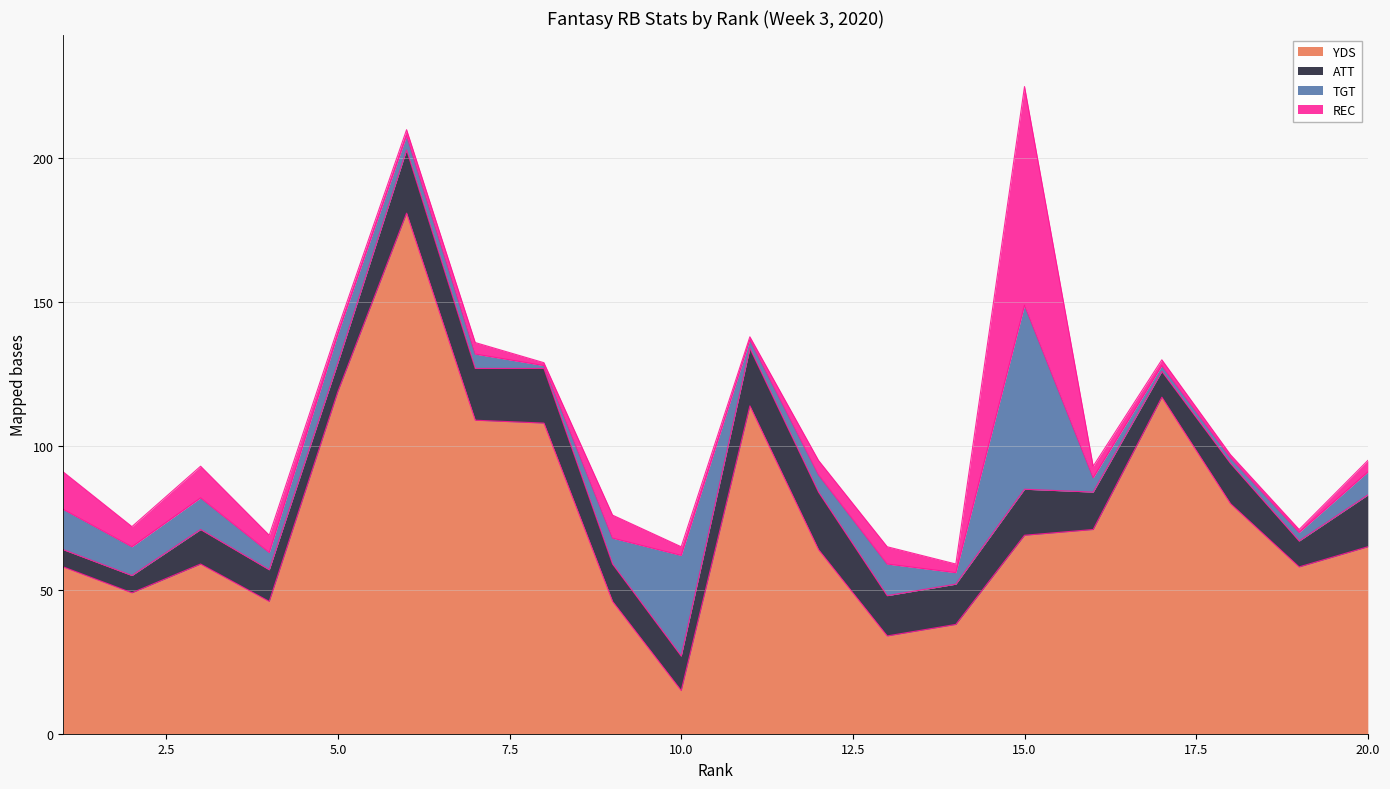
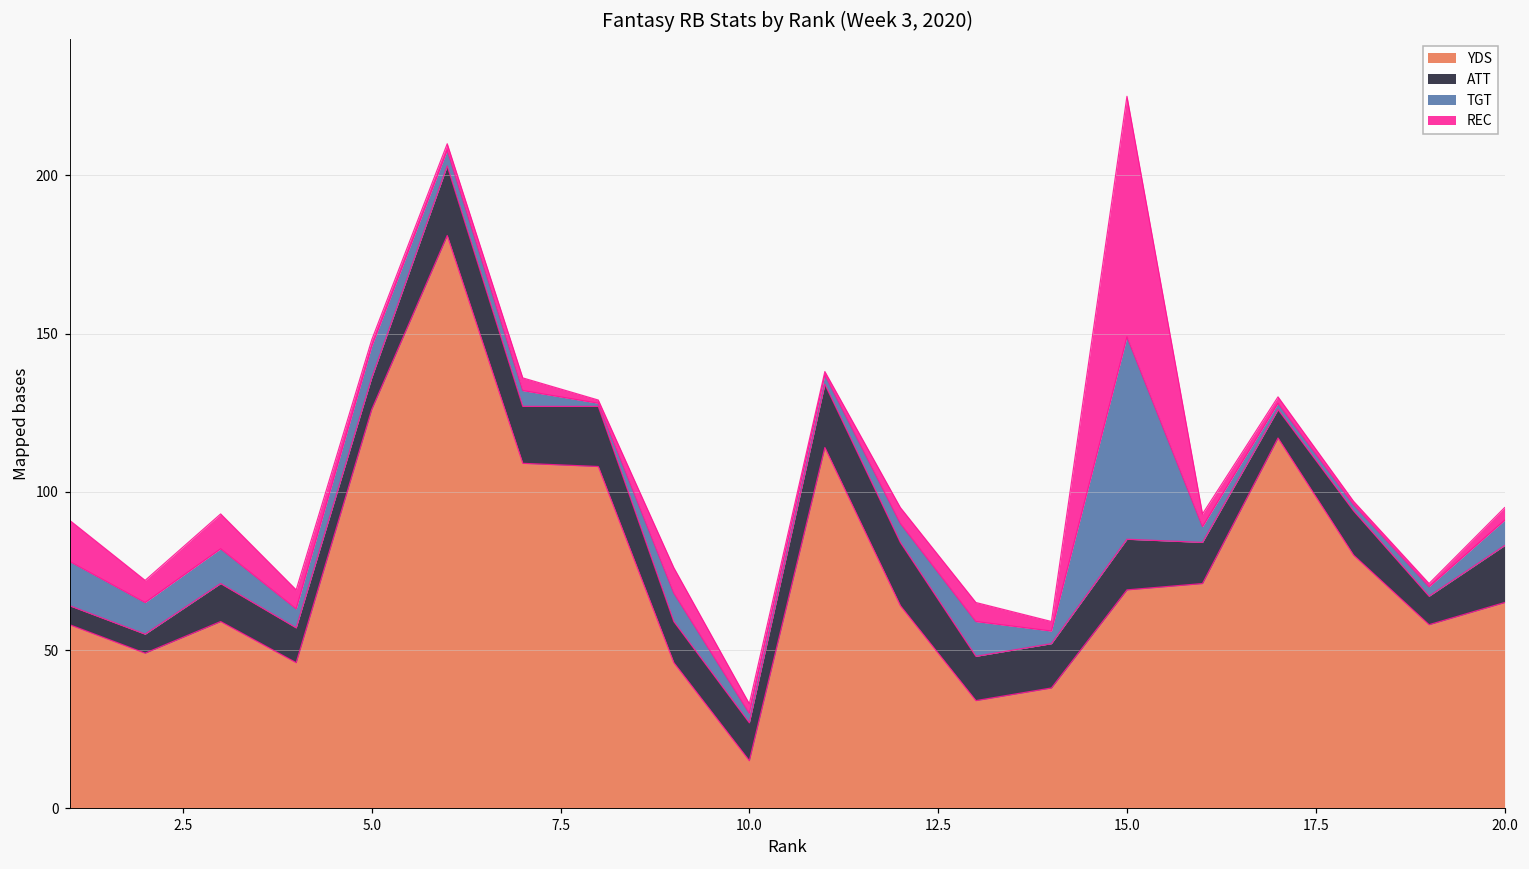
YDS, 5.0: 119 -> 126
TGT, 10.0: 35 -> 3
